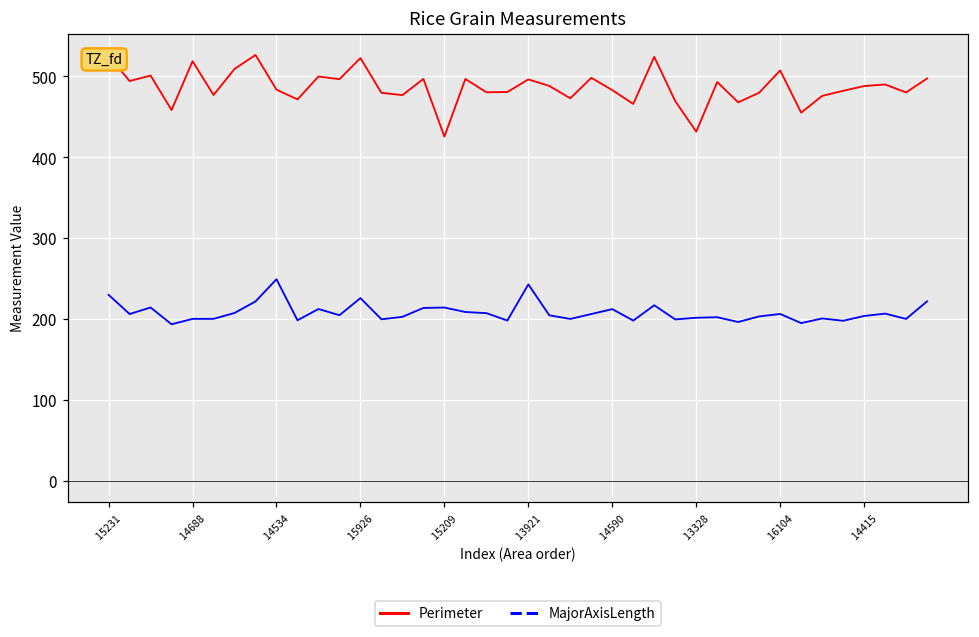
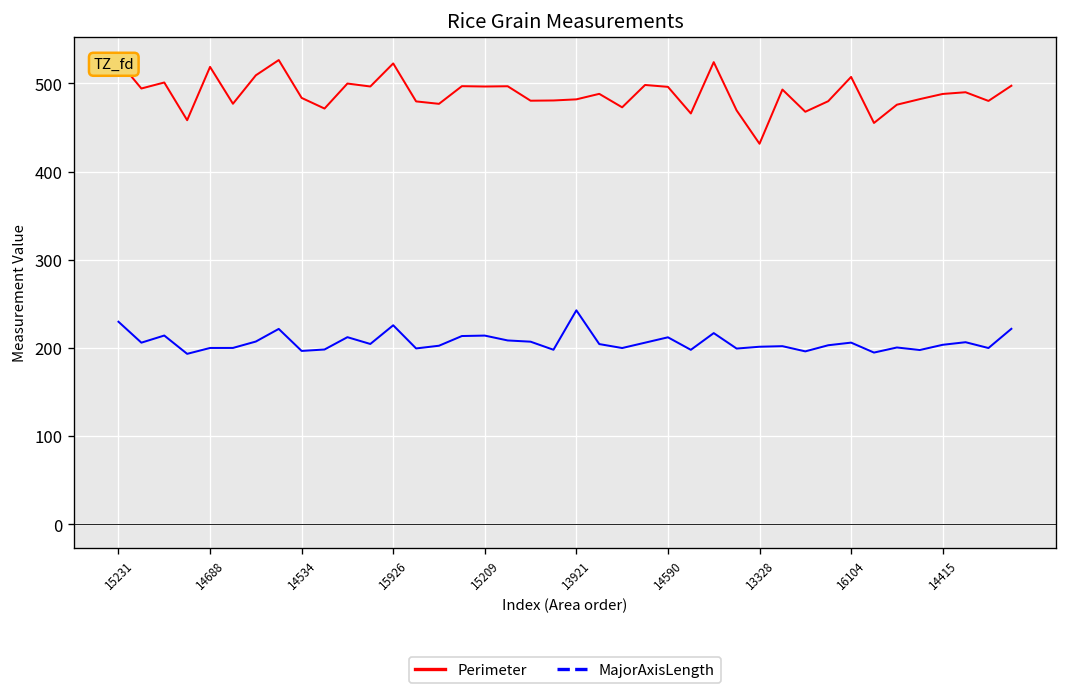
MajorAxisLength, 14534: 250 -> 200
Perimeter, 15209: 430 -> 500
Perimeter, 13921: 500 -> 480
Perimeter, 14590: 480 -> 500
